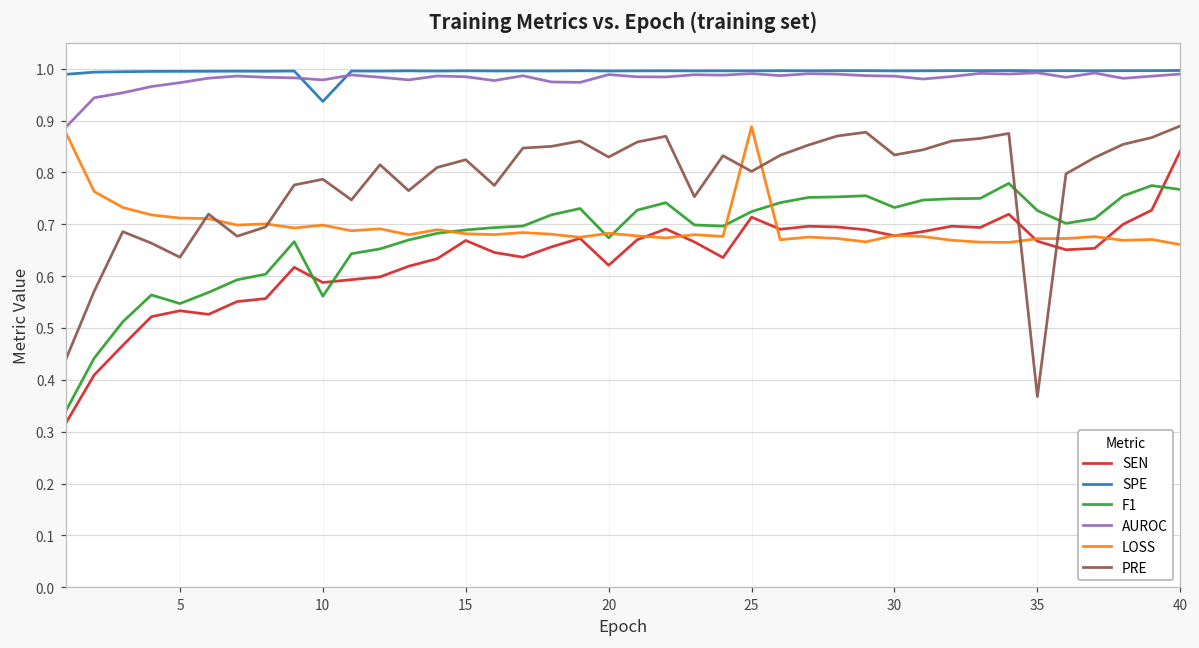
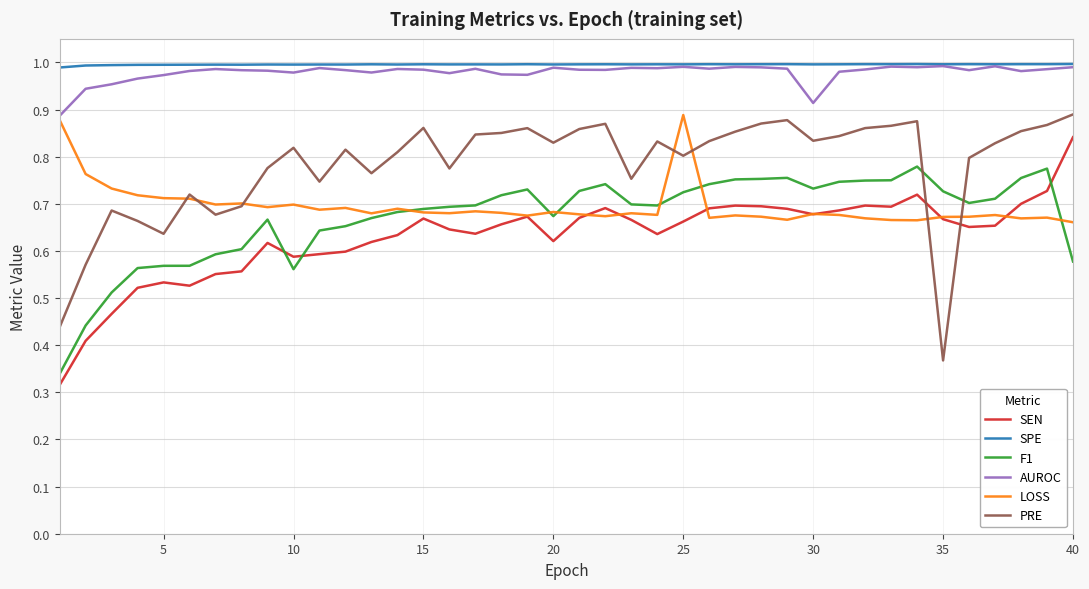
F1, 5: 0.55 -> 0.57
SPE, 10: 0.94 -> 1.00
PRE, 10: 0.79 -> 0.82
PRE, 15: 0.82 -> 0.86
SEN, 25: 0.71 -> 0.66
AUROC, 30: 0.99 -> 0.91
F1, 40: 0.77 -> 0.58
